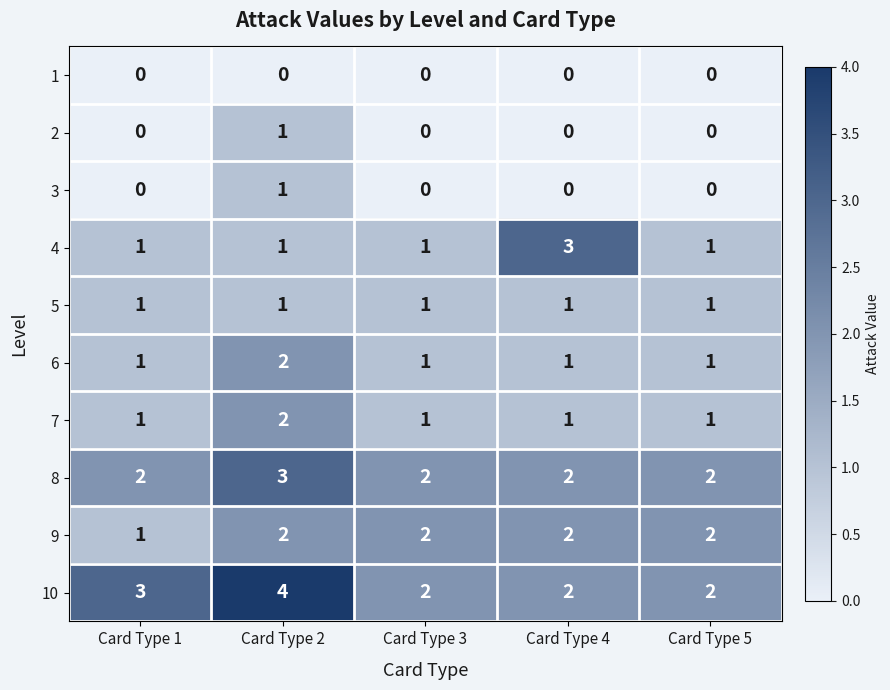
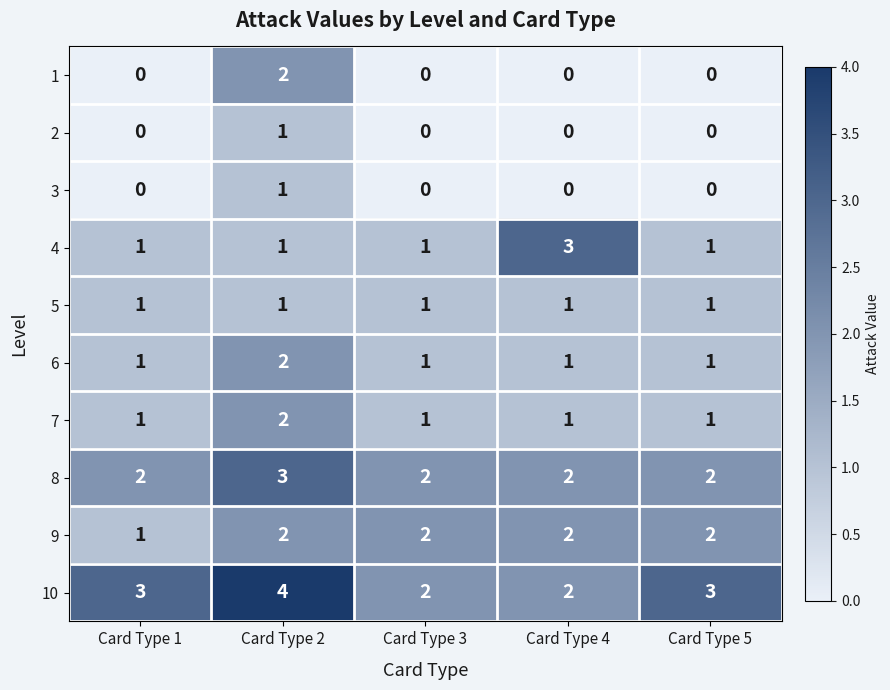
1, Card Type 2: 0 -> 2
10, Card Type 5: 2 -> 3
